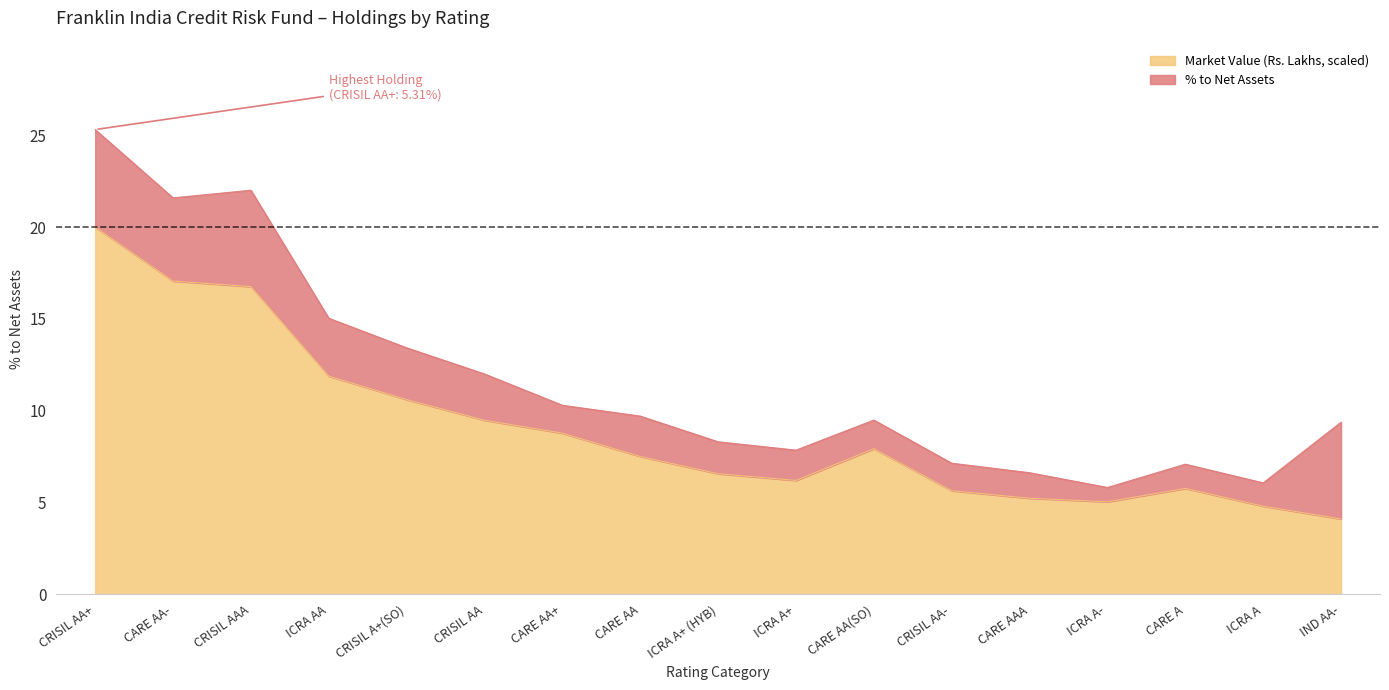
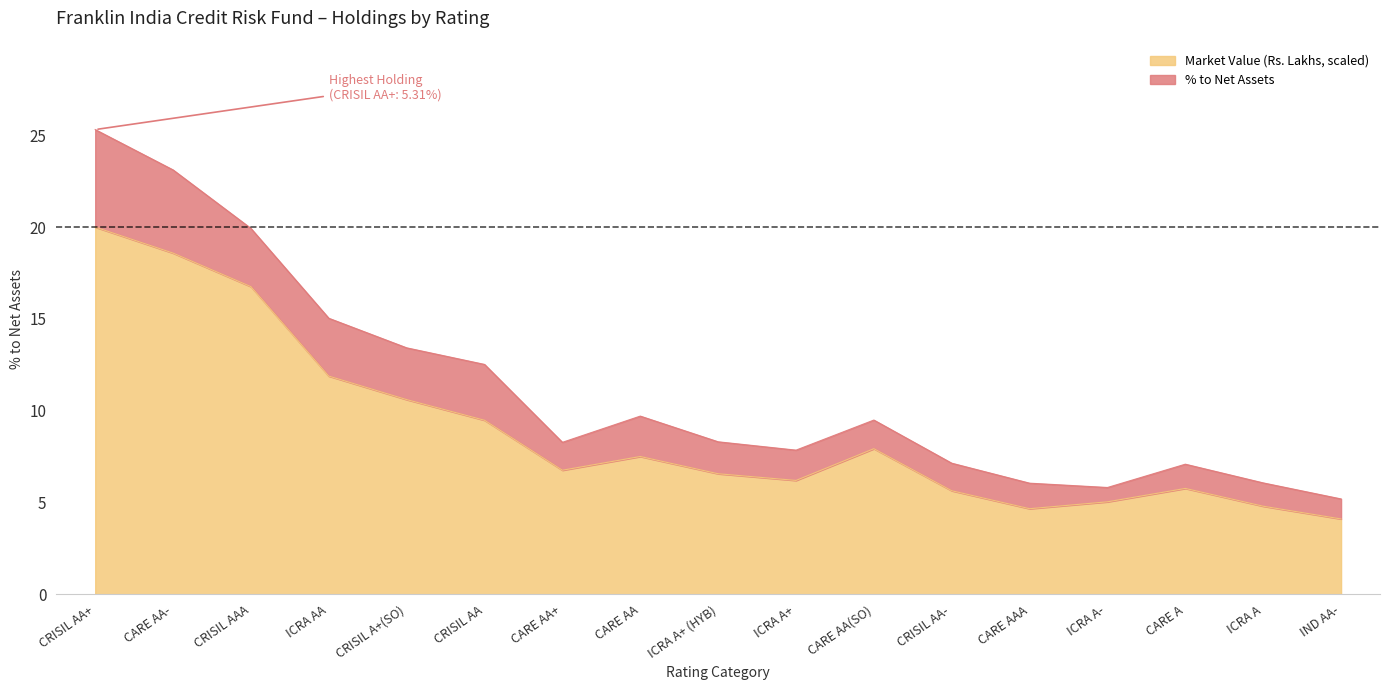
Market Value (Rs. Lakhs, scaled), CARE AA-: 17.1 -> 18.6
% to Net Assets, CRISIL AAA: 5.3 -> 3.2
% to Net Assets, CRISIL AA: 2.5 -> 3.0
Market Value (Rs. Lakhs, scaled), CARE AA+: 8.8 -> 6.8
Market Value (Rs. Lakhs, scaled), CARE AAA: 5.2 -> 4.7
% to Net Assets, IND AA-: 5.3 -> 1.1
